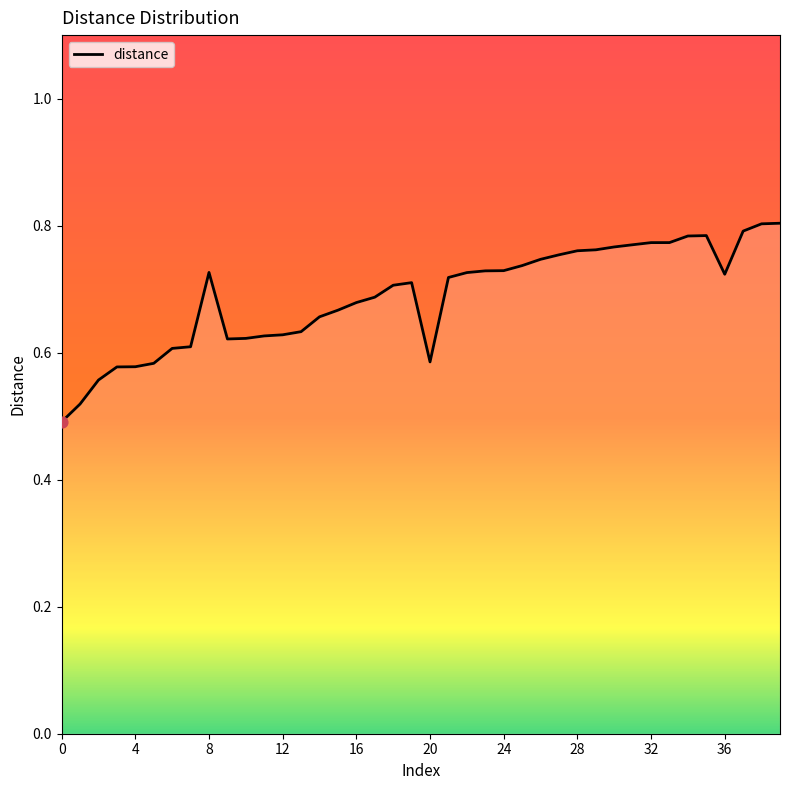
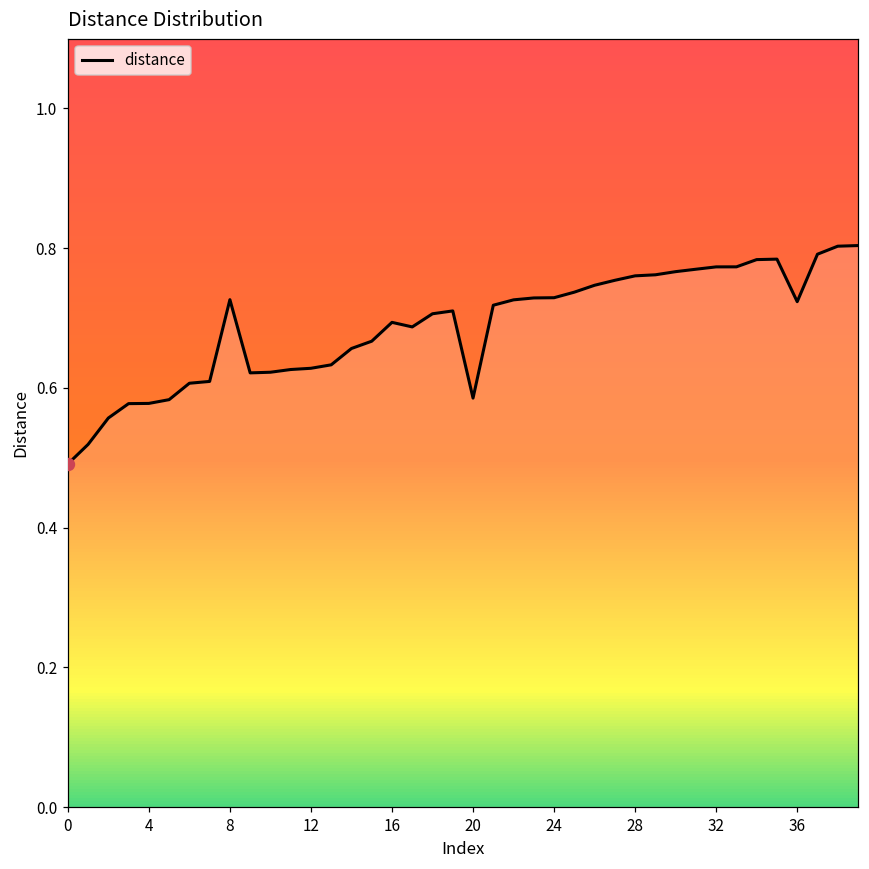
distance, 16: 0.68 -> 0.69
